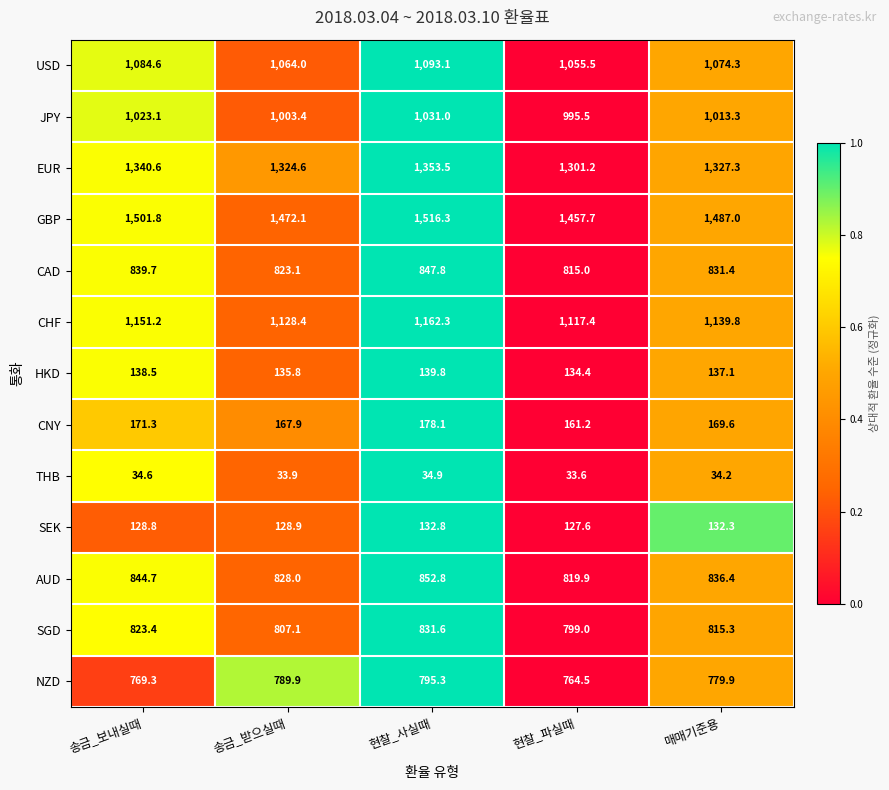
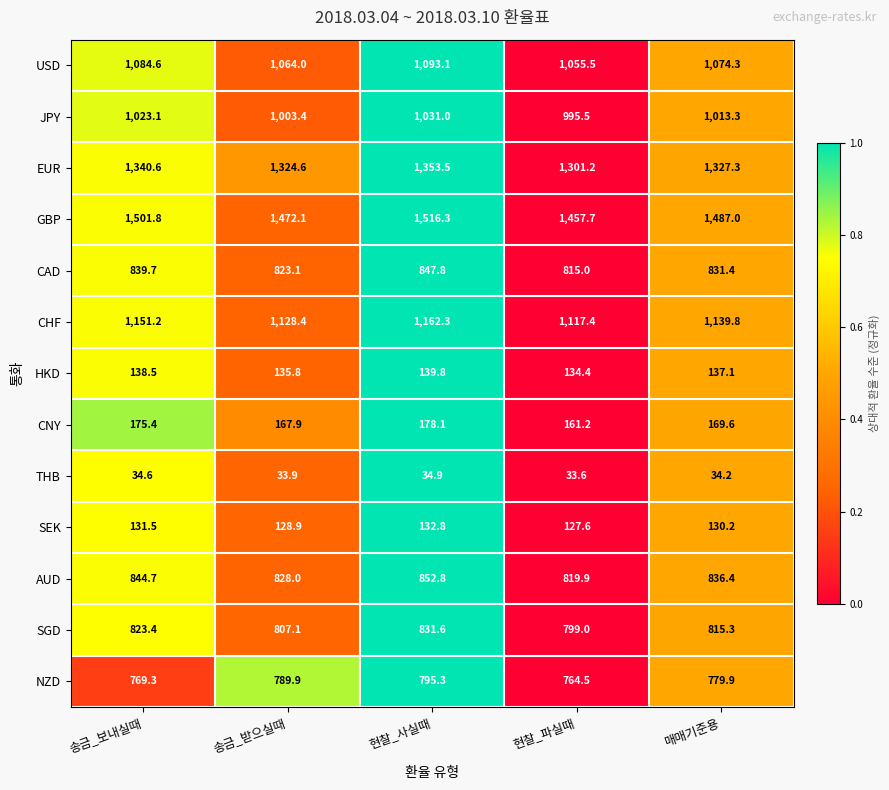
CNY, 송금_보내실때: 171.3 -> 175.4
SEK, 송금_보내실때: 128.8 -> 131.5
SEK, 매매기준용: 132.3 -> 130.2
